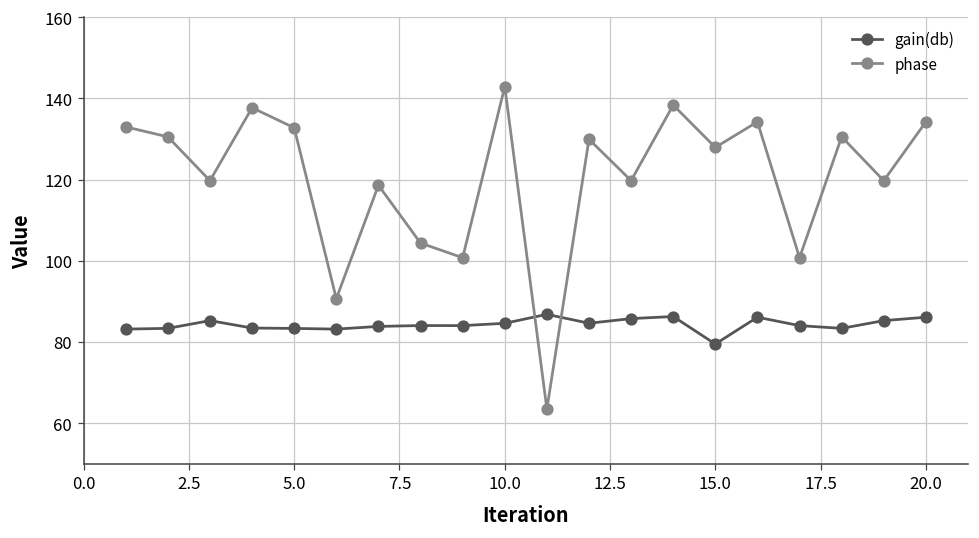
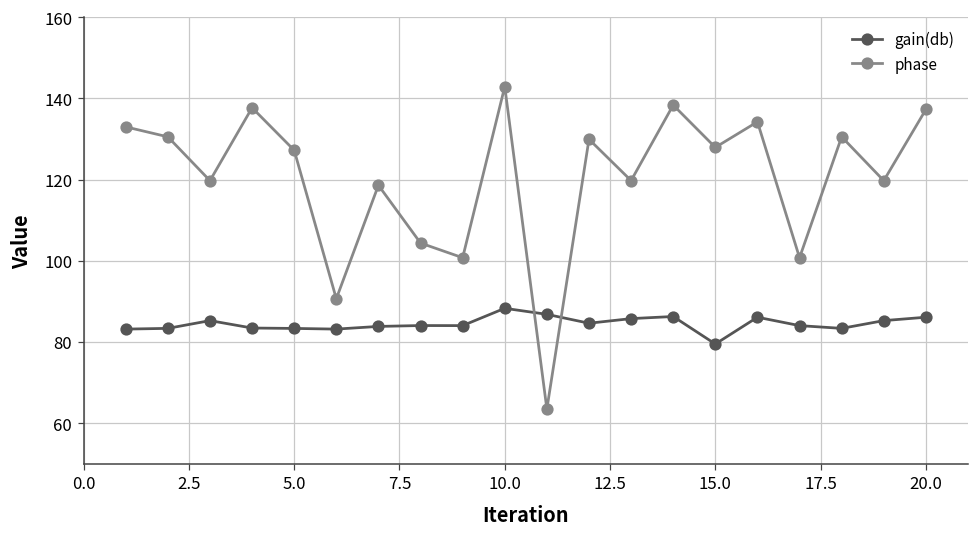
phase, 5.0: 133 -> 127
gain(db), 10.0: 85 -> 88
phase, 20.0: 134 -> 137
